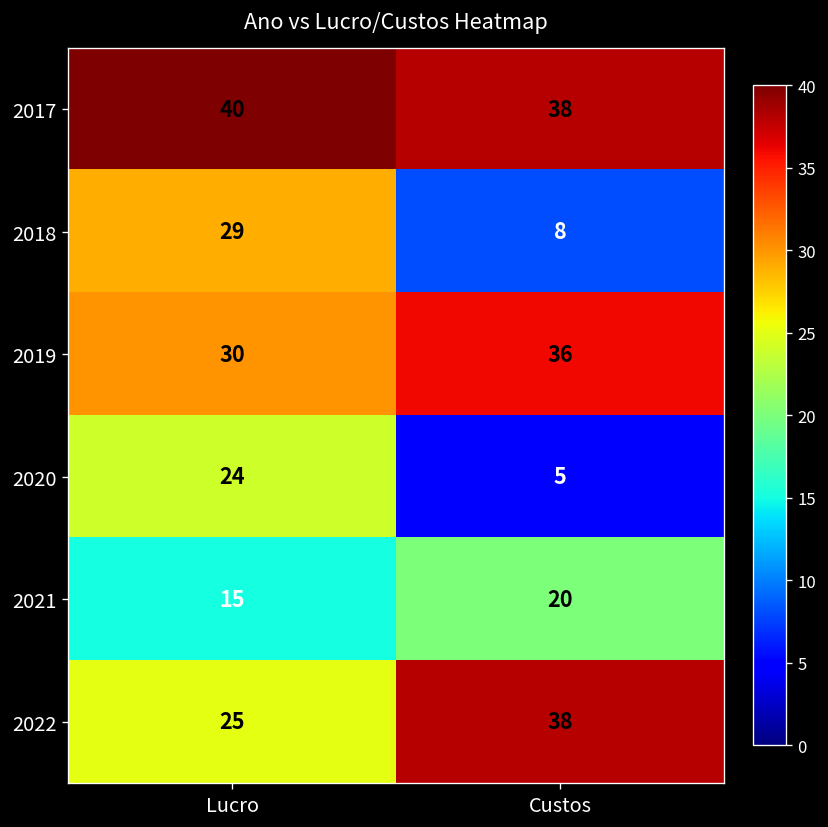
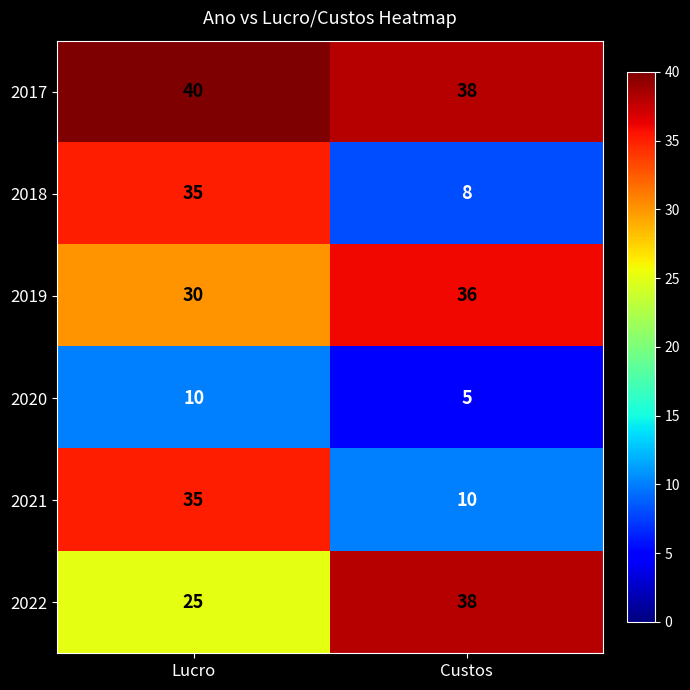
2018, Lucro: 29 -> 35
2020, Lucro: 24 -> 10
2021, Lucro: 15 -> 35
2021, Custos: 20 -> 10
